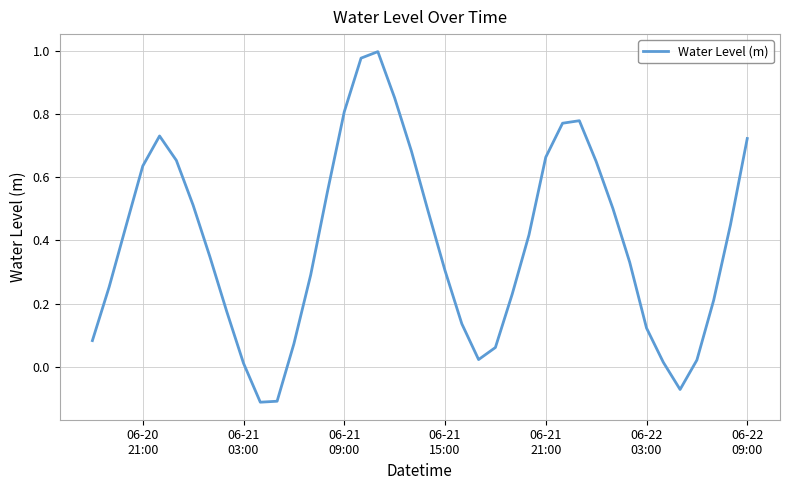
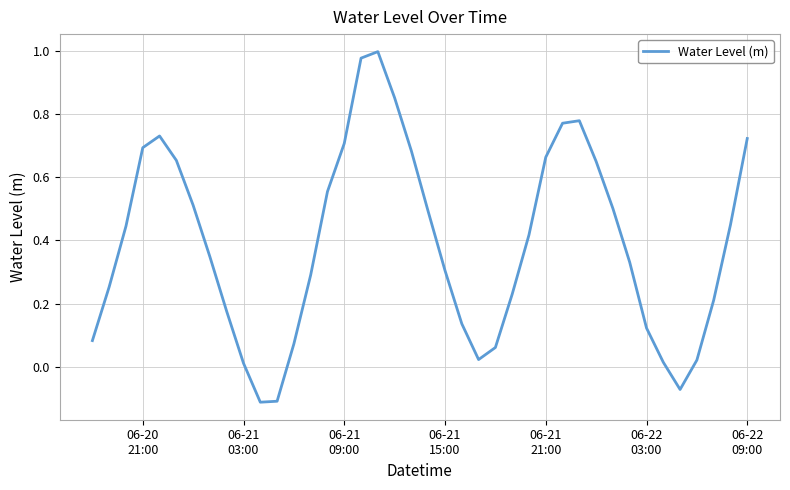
06-20 21:00: 0.64 -> 0.69
06-21 09:00: 0.81 -> 0.71
